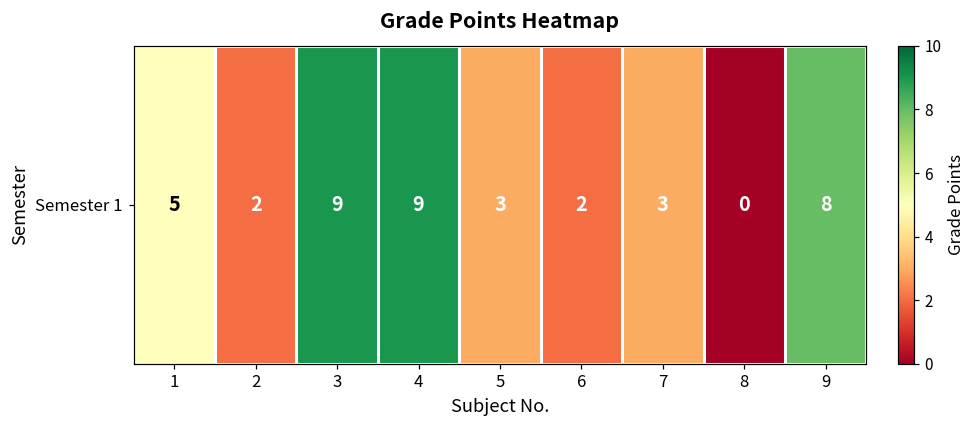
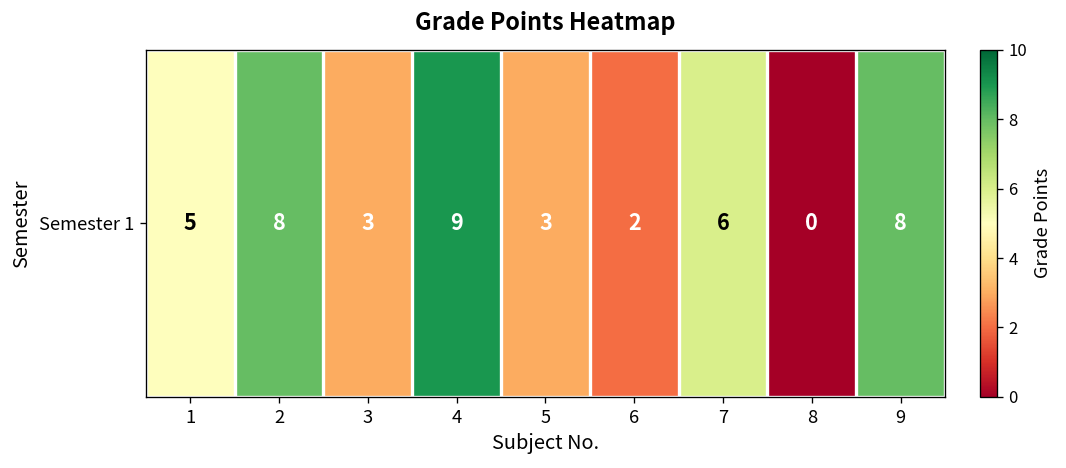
Semester 1, 2: 2 -> 8
Semester 1, 3: 9 -> 3
Semester 1, 7: 3 -> 6
